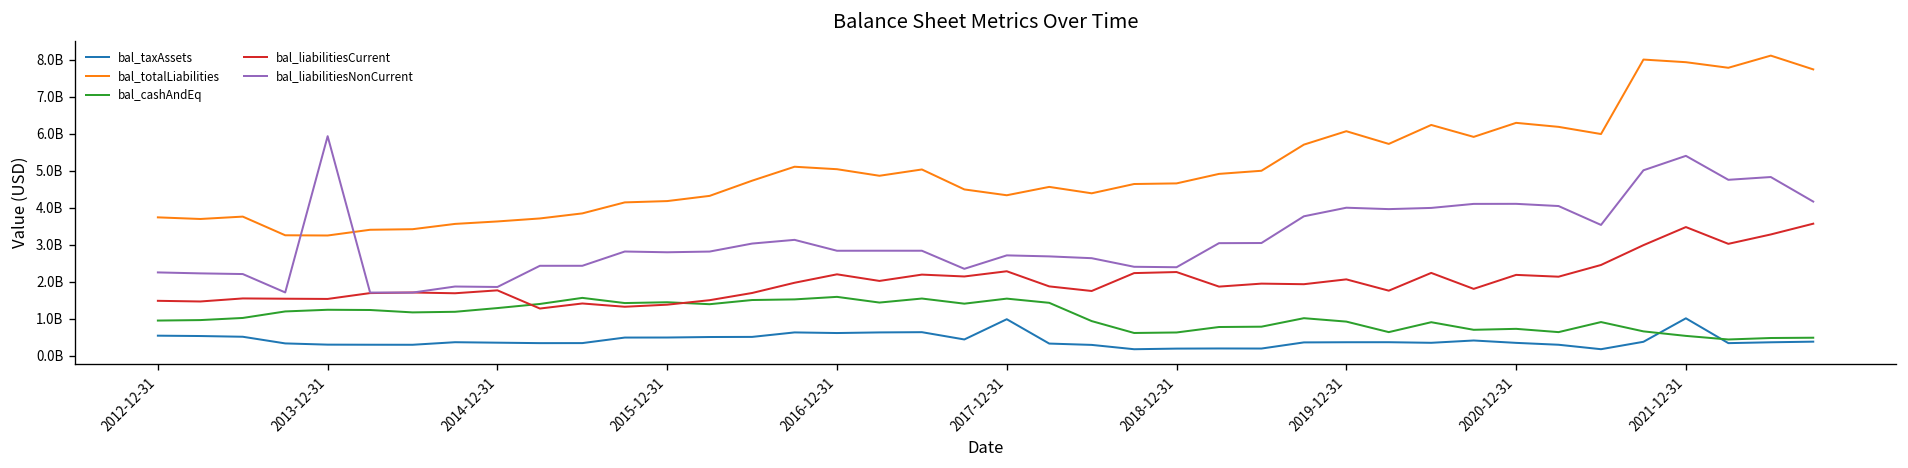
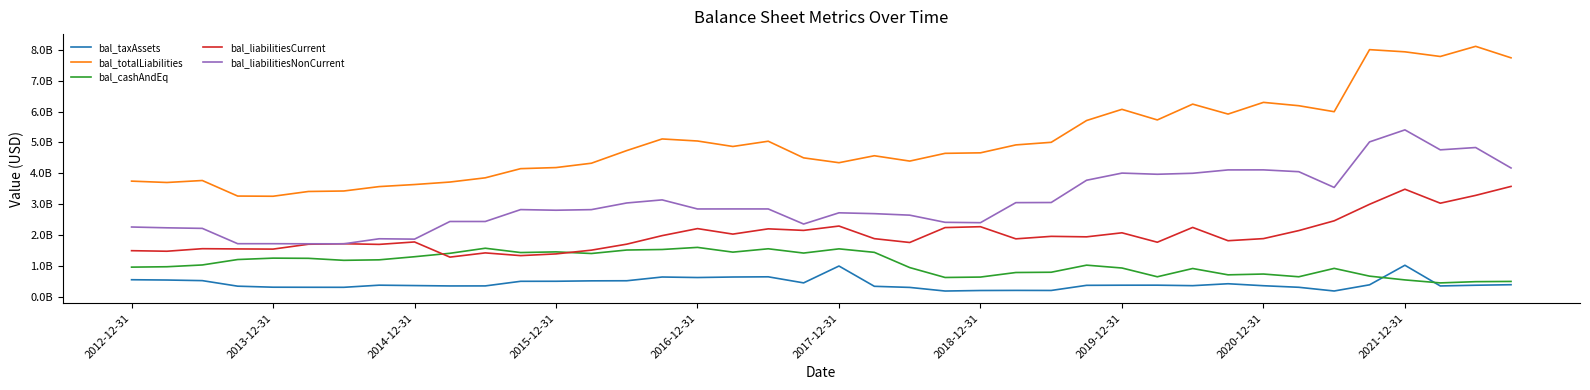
bal_liabilitiesNonCurrent, 2013-12-31: 5900000000 -> 1700000000
bal_liabilitiesCurrent, 2020-12-31: 2200000000 -> 1900000000
